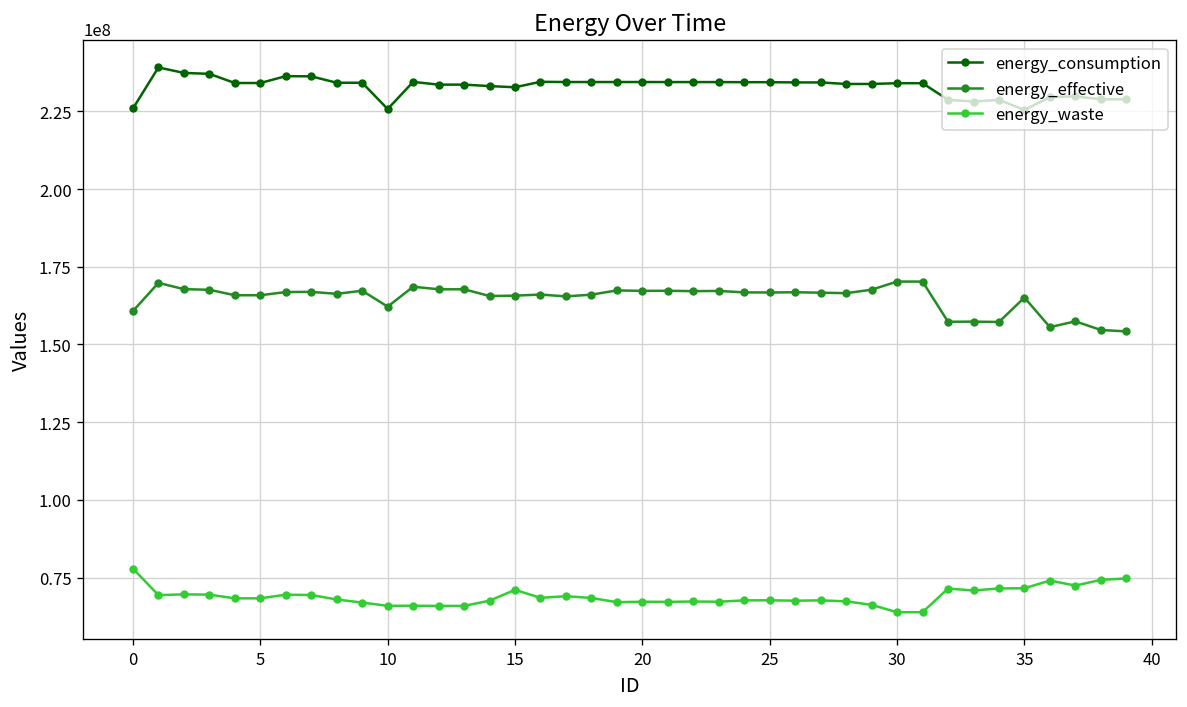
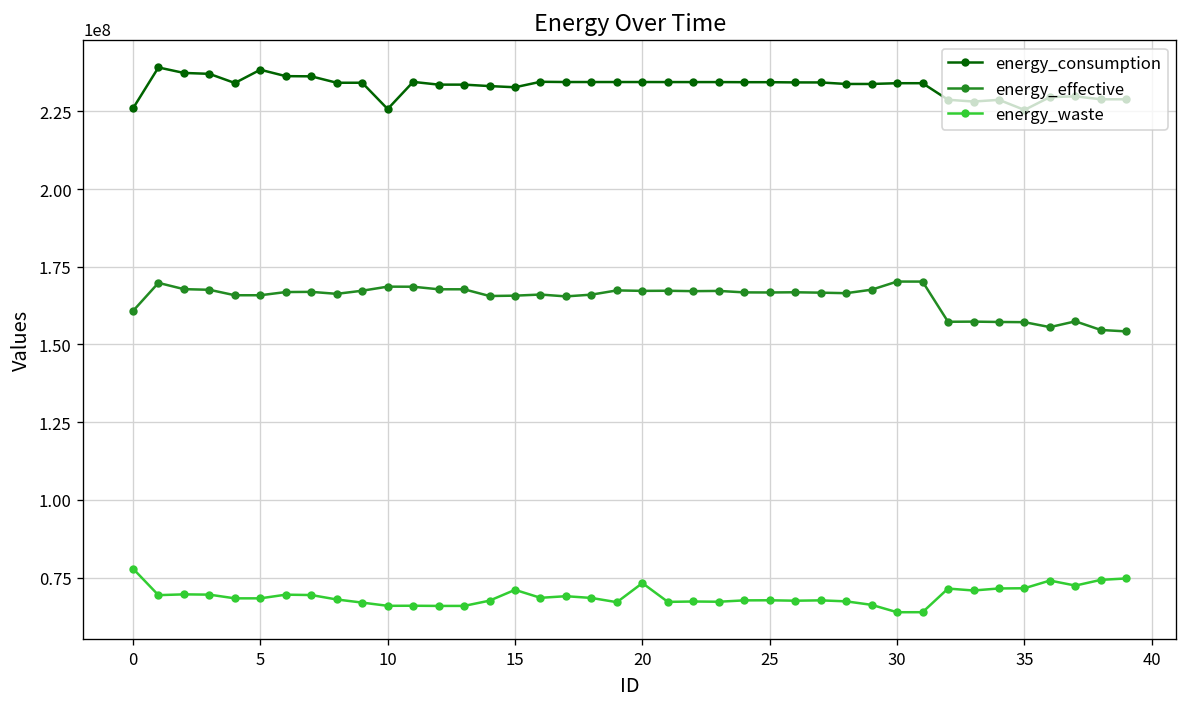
energy_consumption, 5: 234000000 -> 238000000
energy_effective, 10: 162000000 -> 169000000
energy_waste, 20: 67000000 -> 73000000
energy_effective, 35: 165000000 -> 157000000
